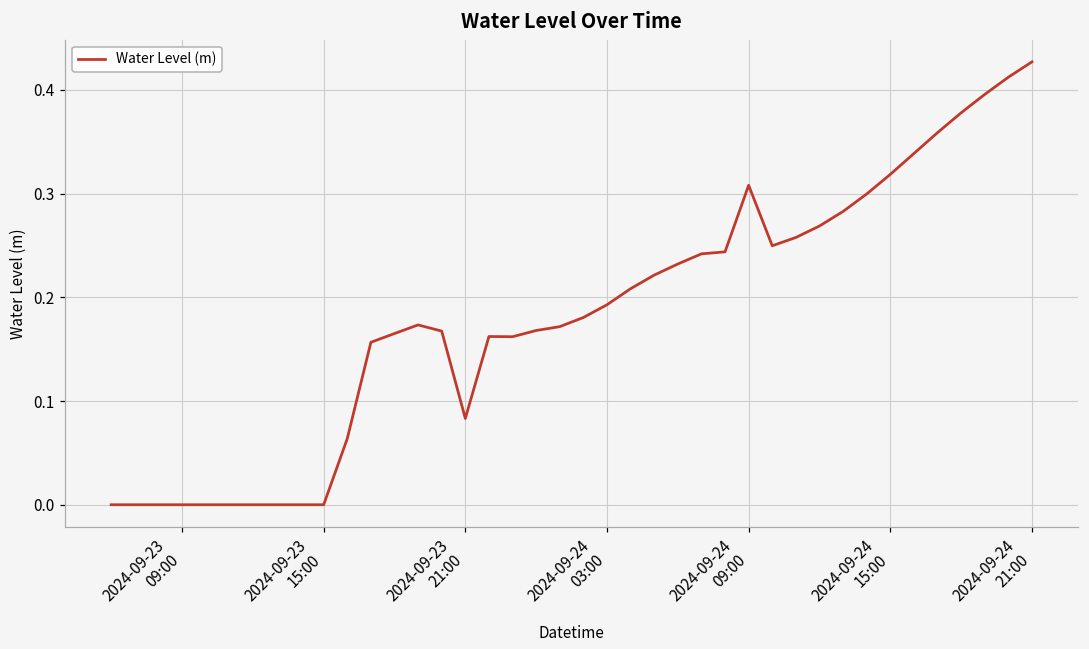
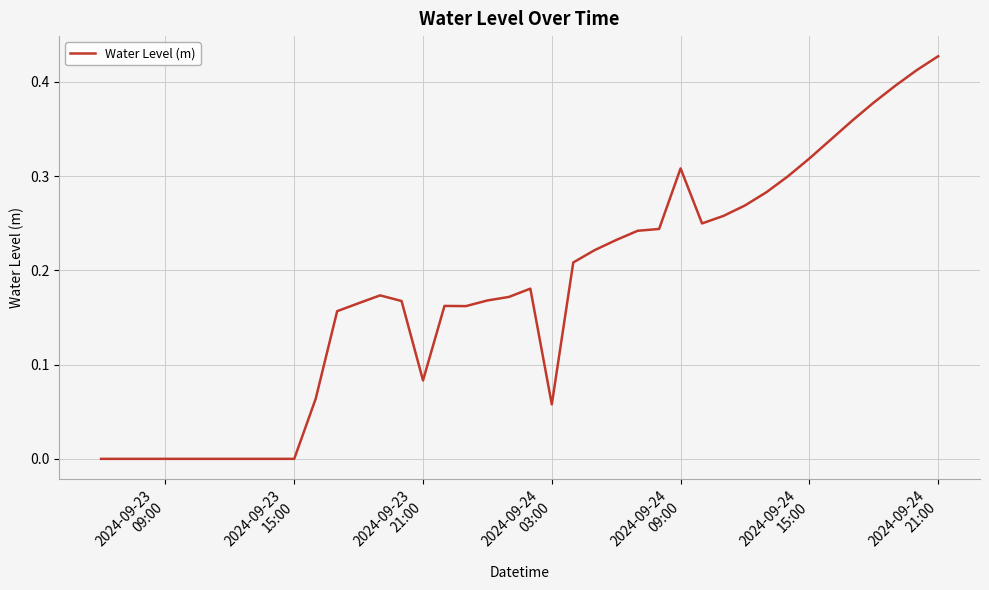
2024-09-24 03:00: 0.19 -> 0.06
